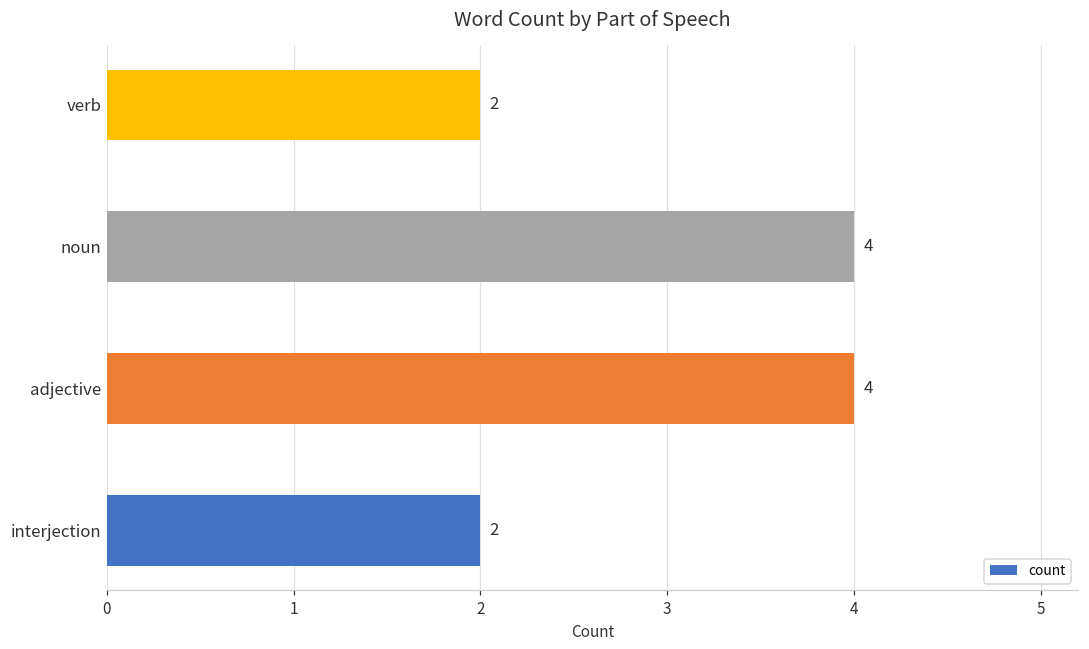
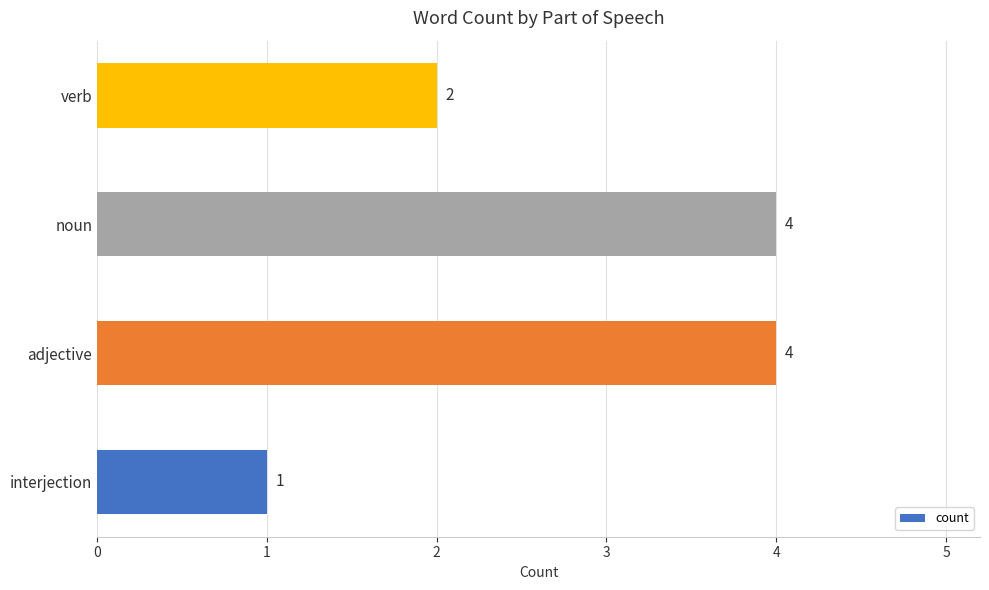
interjection: 2 -> 1
